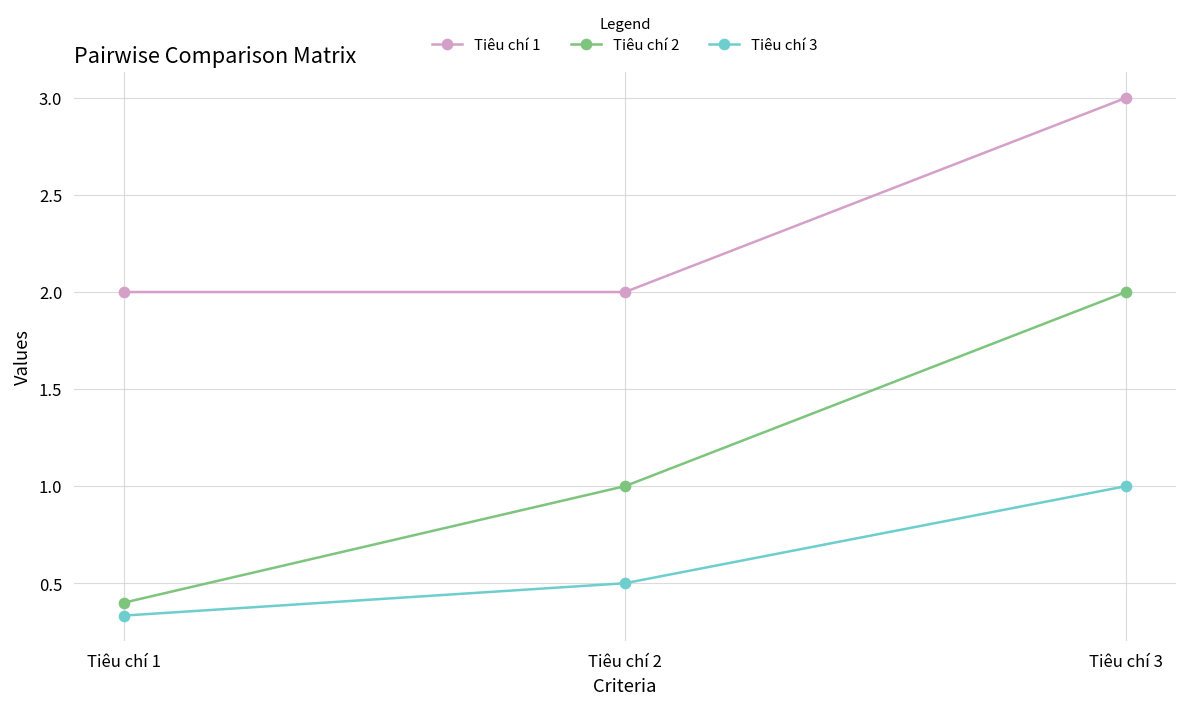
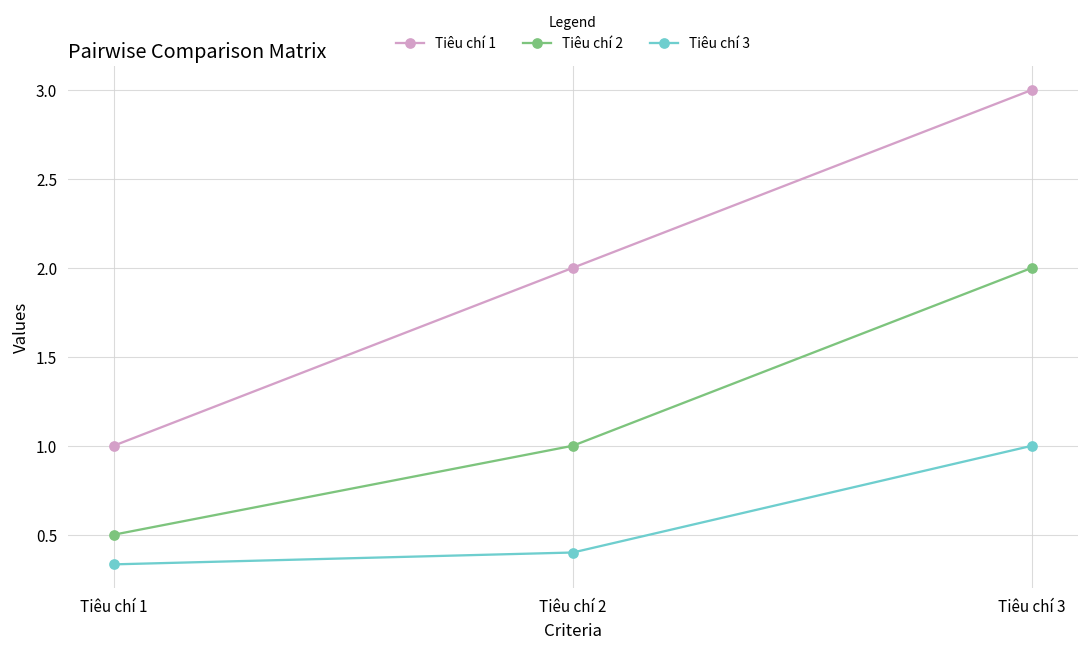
Tiêu chí 1, Tiêu chí 1: 2 -> 1
Tiêu chí 2, Tiêu chí 1: 0.4 -> 0.5
Tiêu chí 3, Tiêu chí 2: 0.5 -> 0.4
